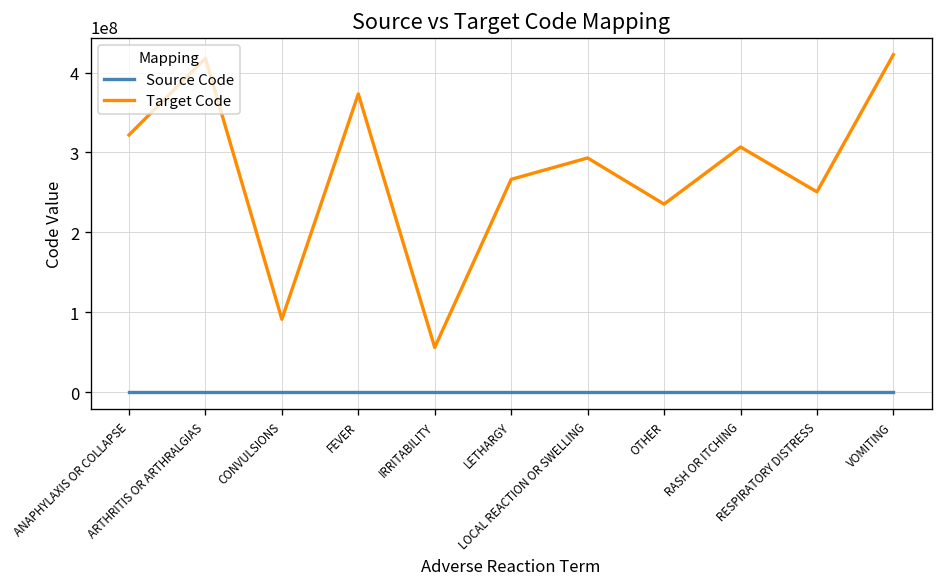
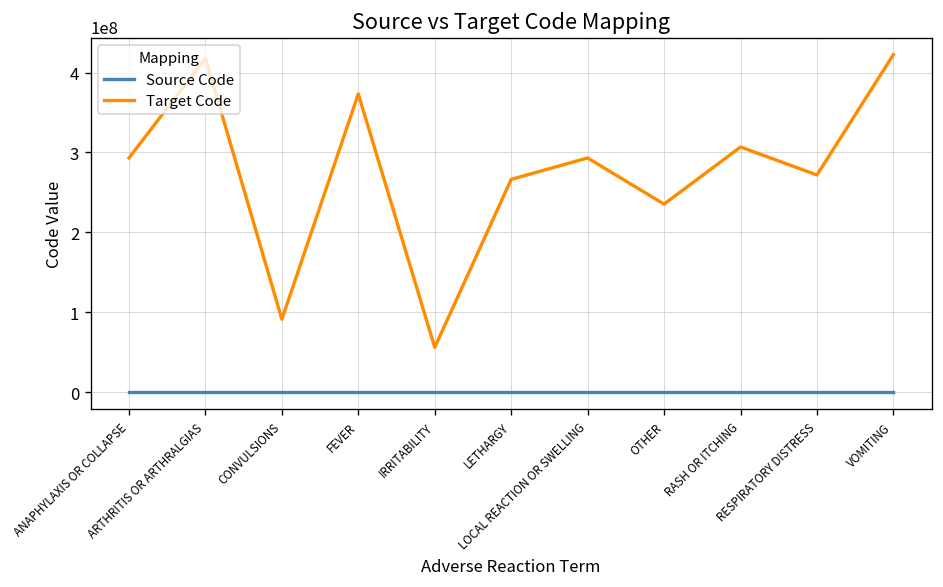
Target Code, ANAPHYLAXIS OR COLLAPSE: 320000000 -> 290000000
Target Code, RESPIRATORY DISTRESS: 250000000 -> 270000000
